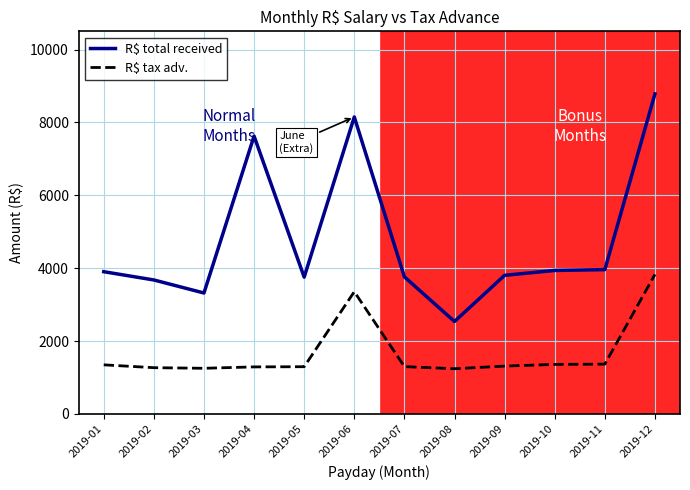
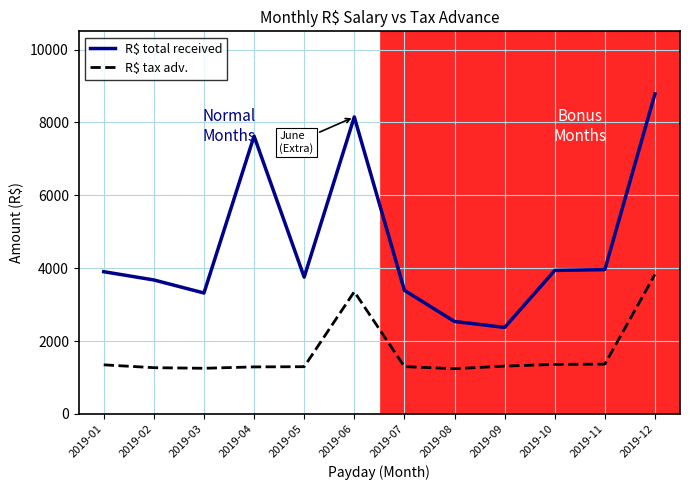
R$ total received, 2019-07: 3800 -> 3400
R$ total received, 2019-09: 3800 -> 2400
